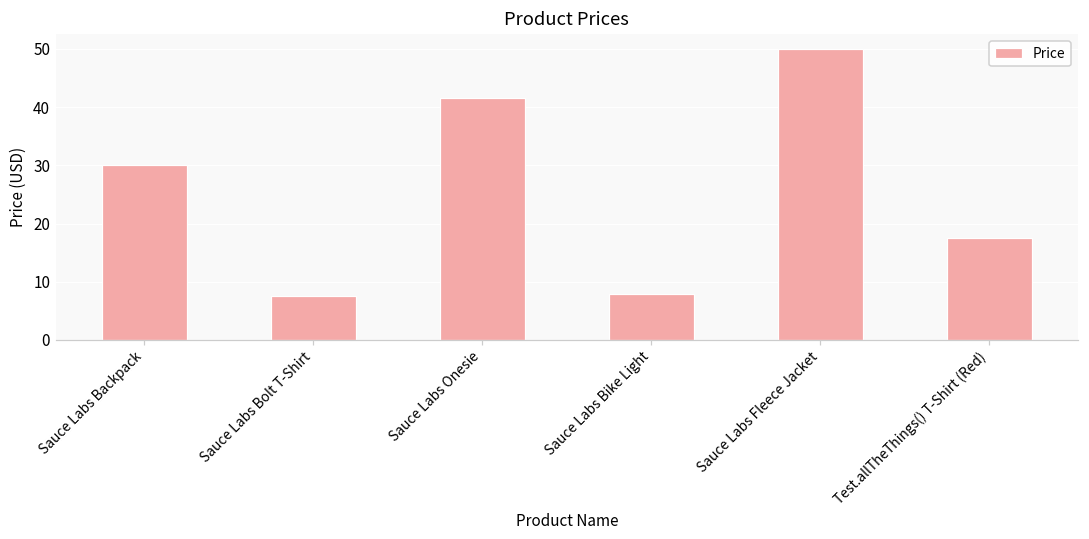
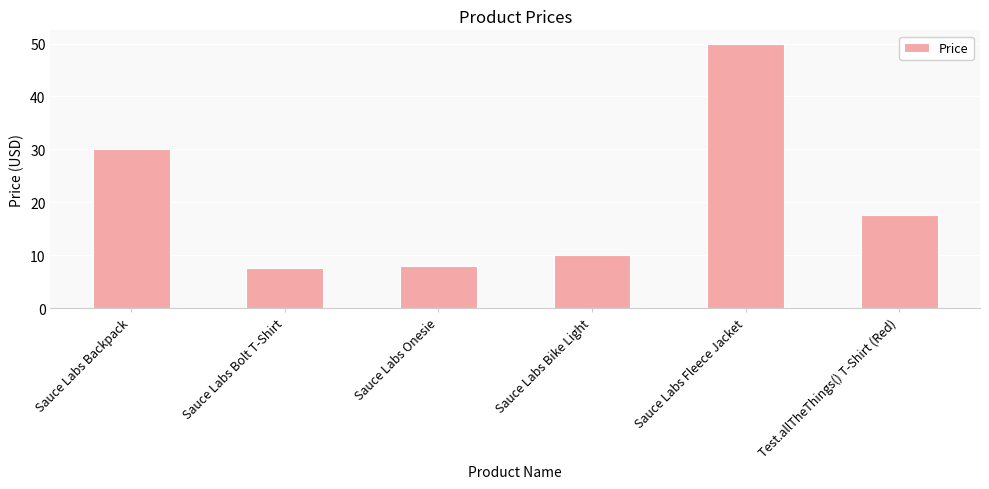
Sauce Labs Onesie: 42 -> 8
Sauce Labs Bike Light: 8 -> 10
